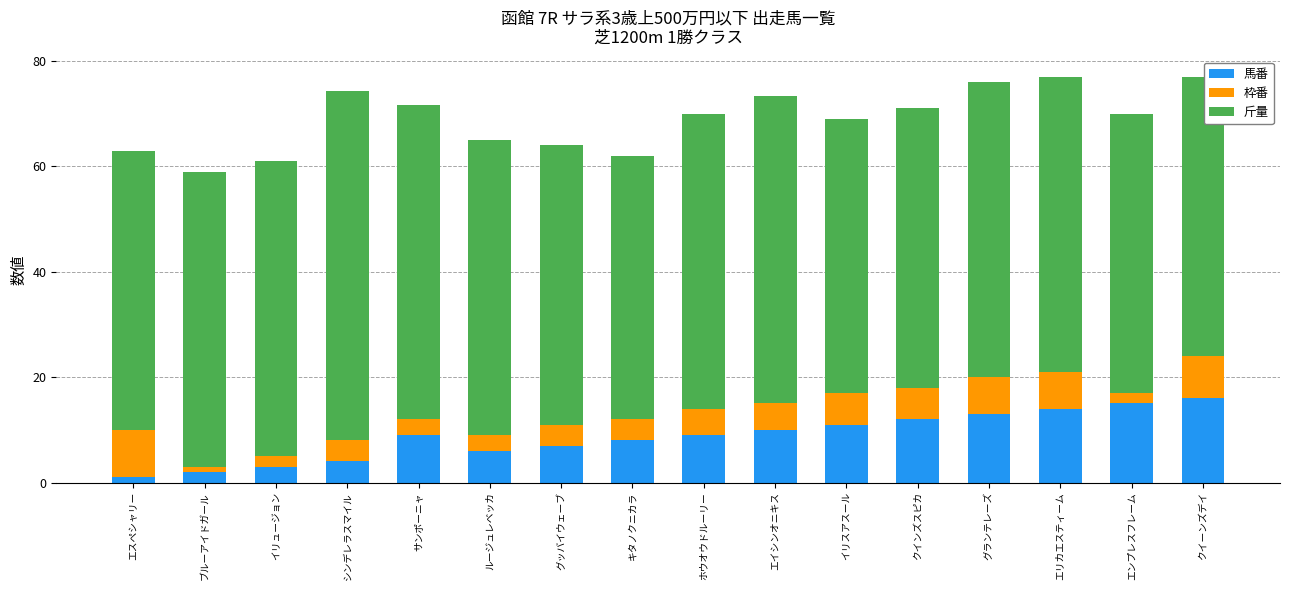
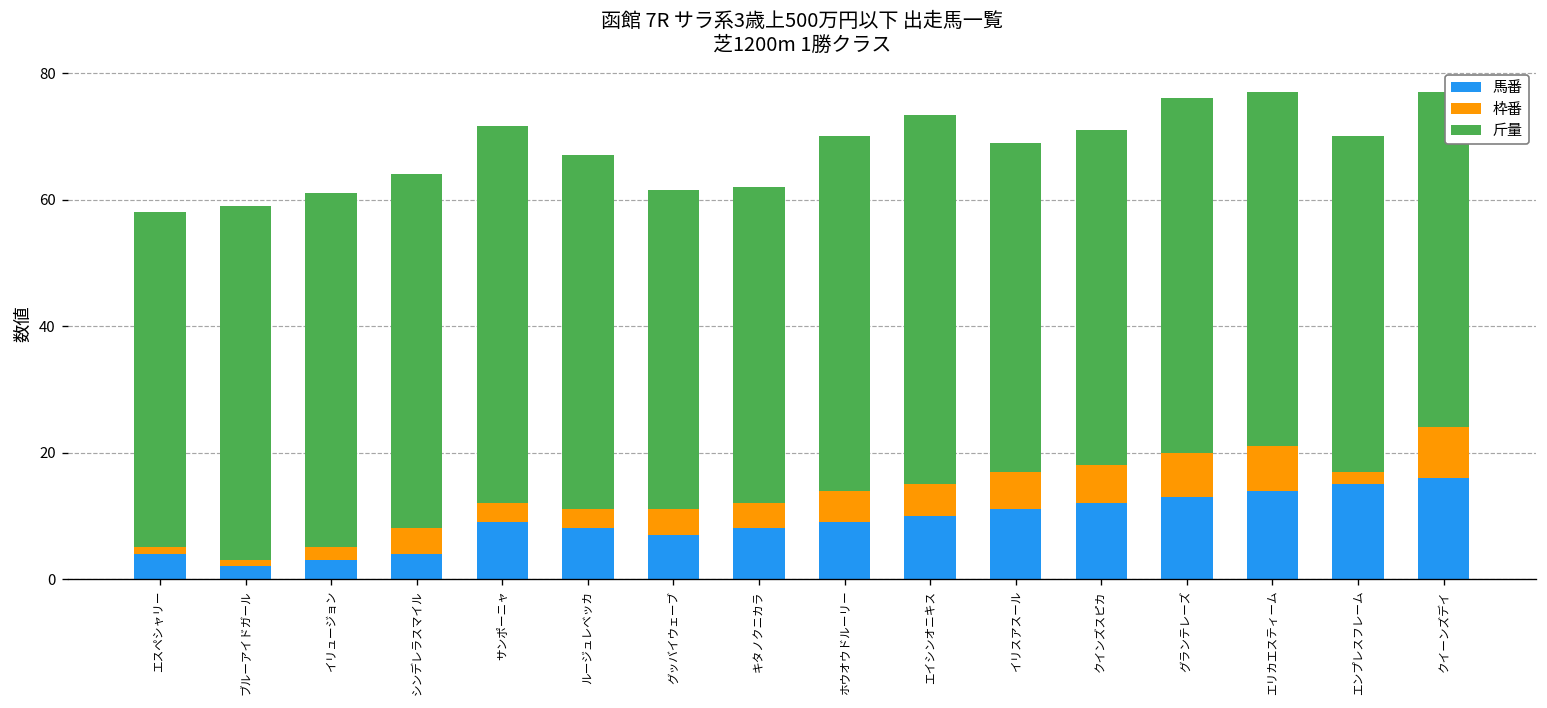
馬番, エスペシャリー: 1 -> 4
枠番, エスペシャリー: 9 -> 1
斤量, シンデレラスマイル: 66 -> 56
馬番, ルージュレベッカ: 6 -> 8
斤量, グッバイウェーブ: 53 -> 51
